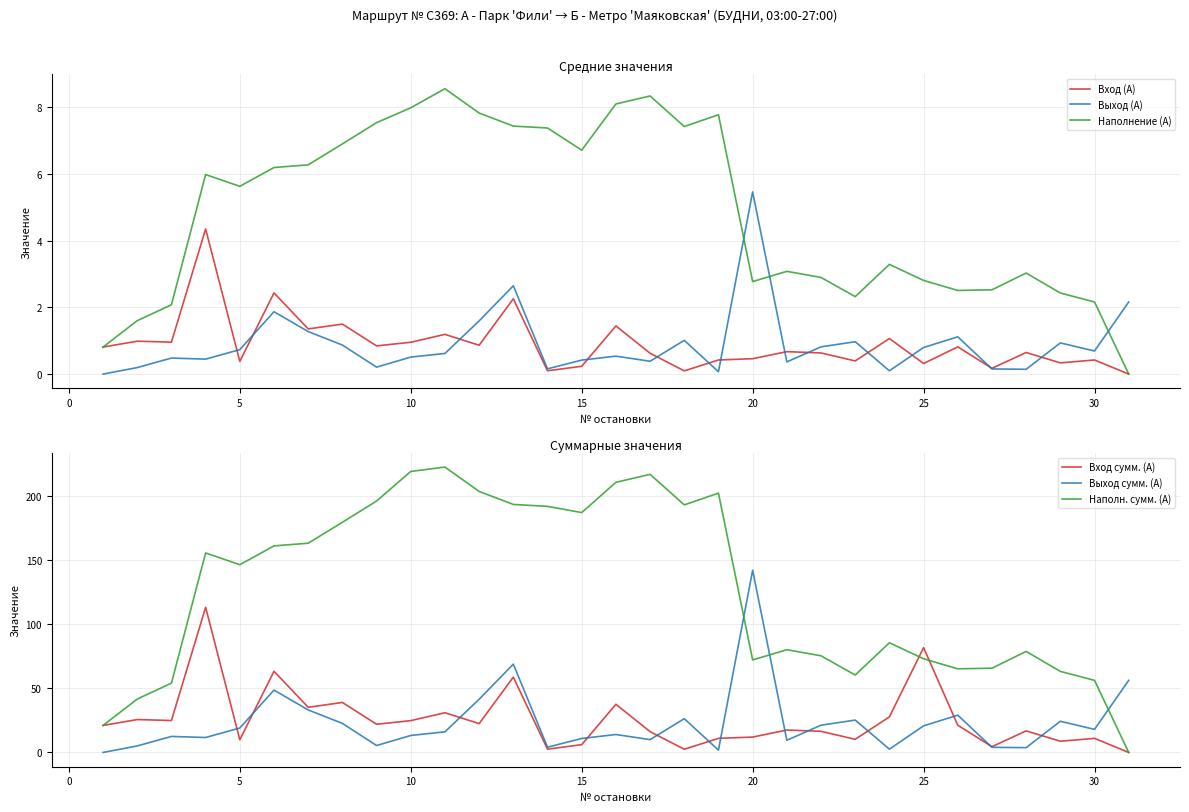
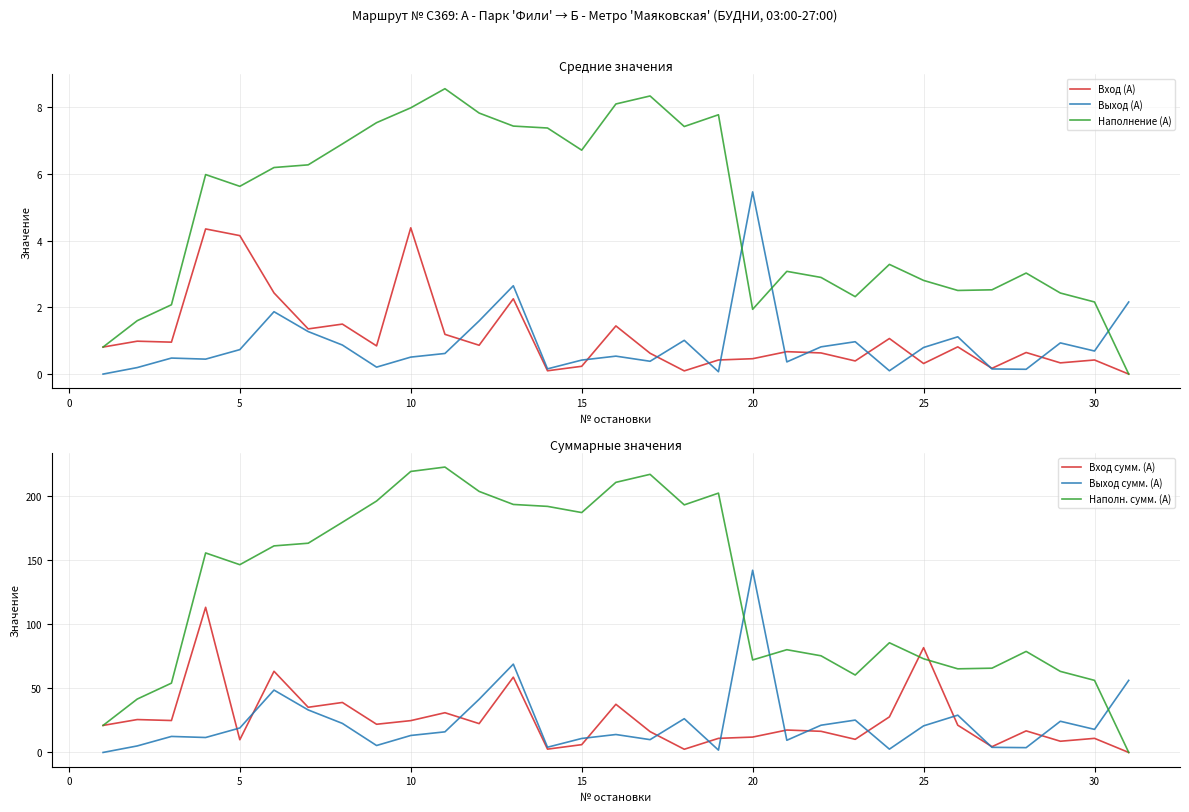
Средние значения, Вход (А), 5: 0.4 -> 4.2
Средние значения, Вход (А), 10: 1.0 -> 4.4
Средние значения, Наполнение (А), 20: 2.8 -> 1.9
